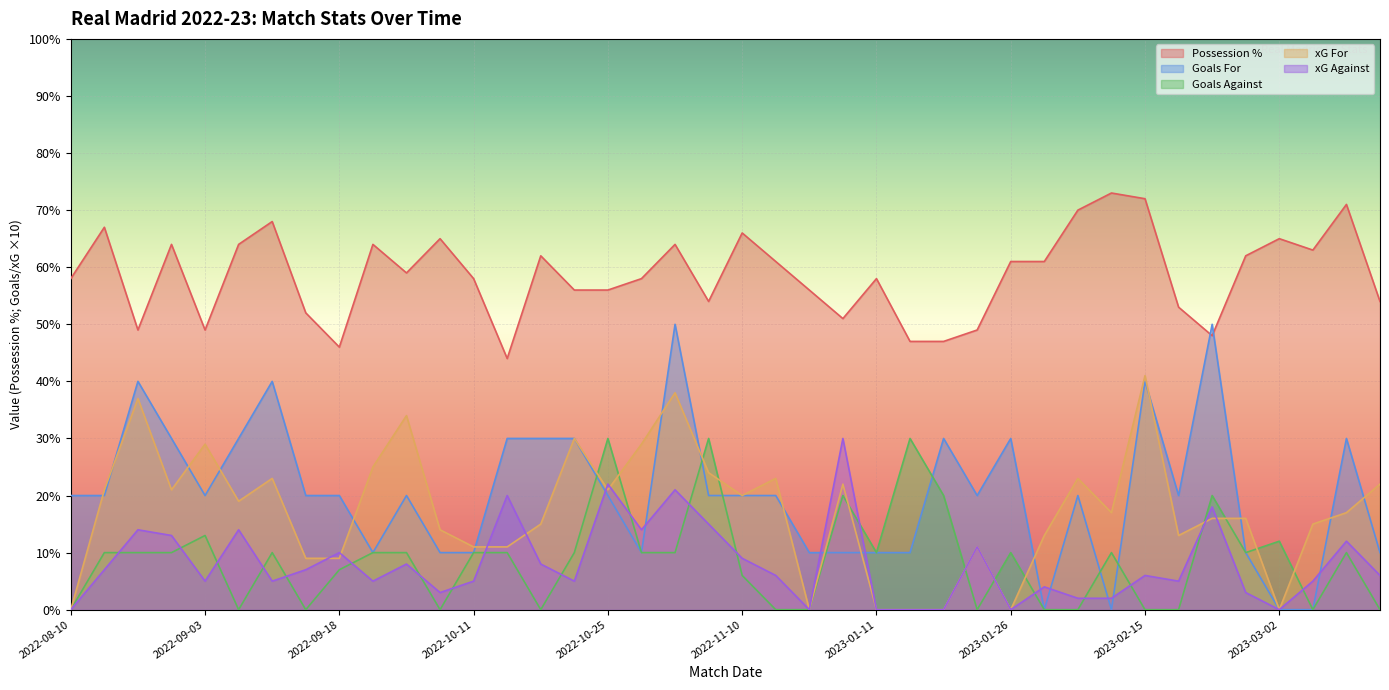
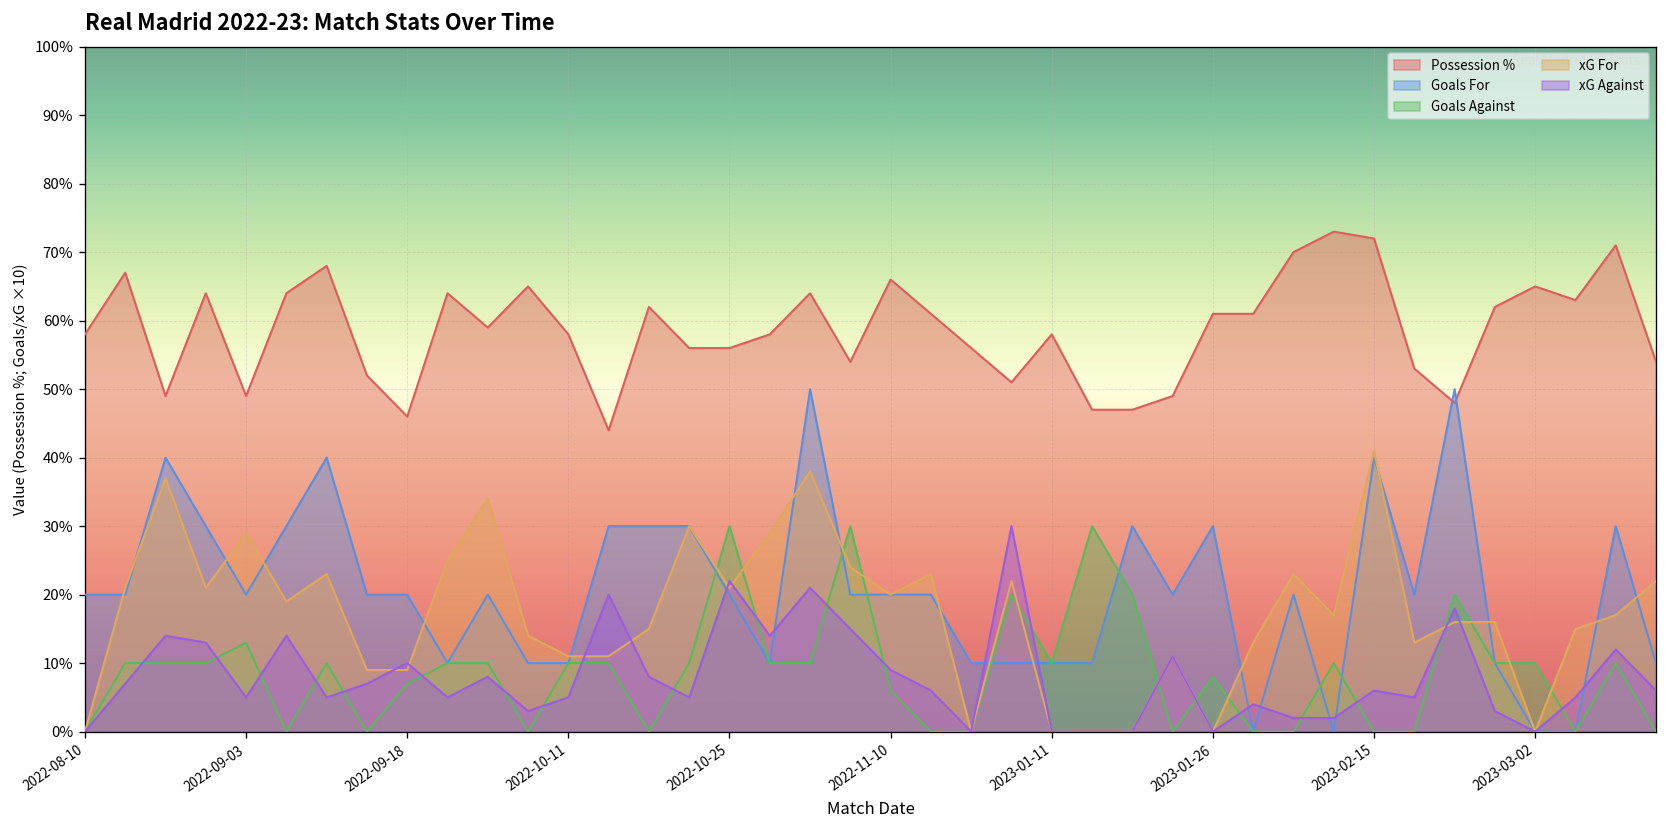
Goals Against, 2023-01-26: 10% -> 8%
Goals Against, 2023-03-02: 12% -> 10%
